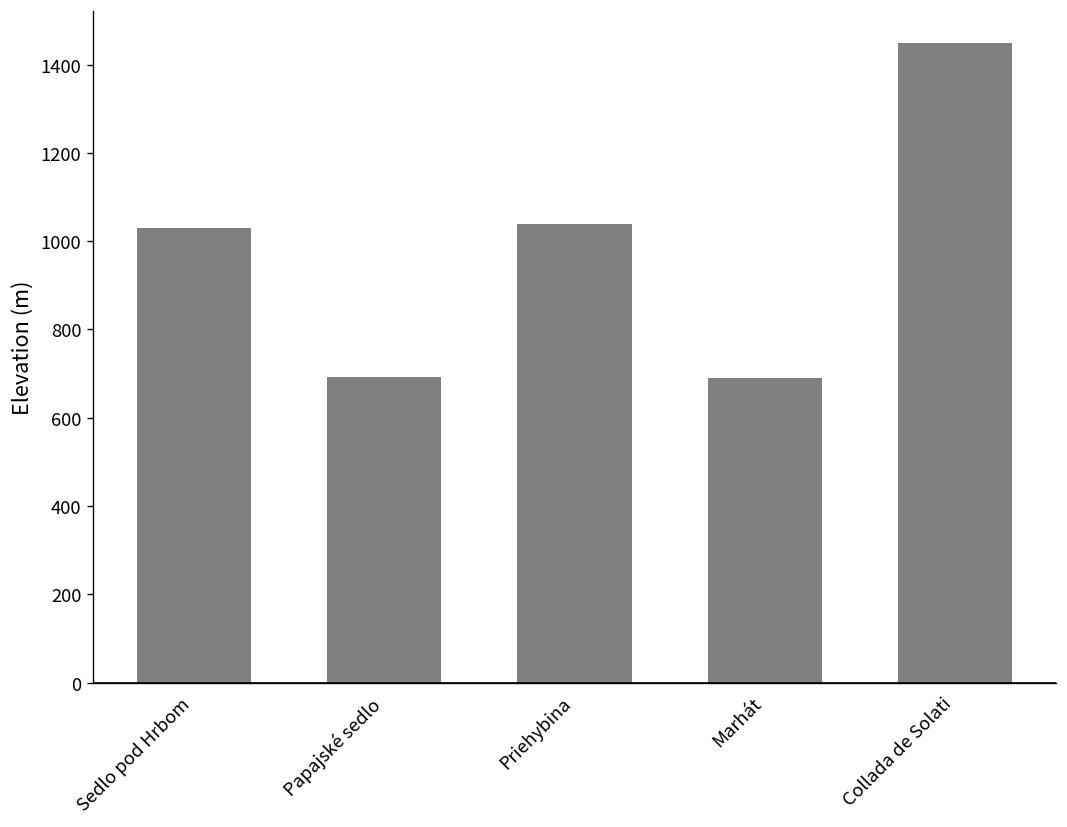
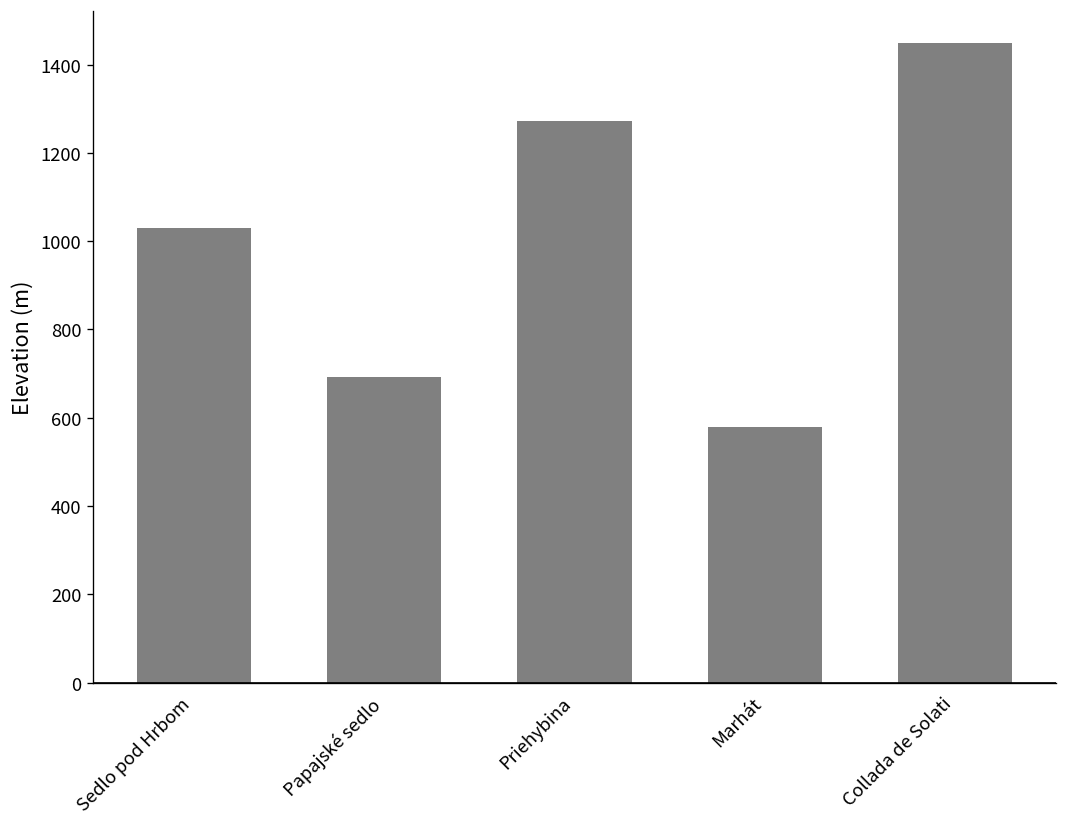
Priehybina: 1040 -> 1270
Marhát: 690 -> 580
